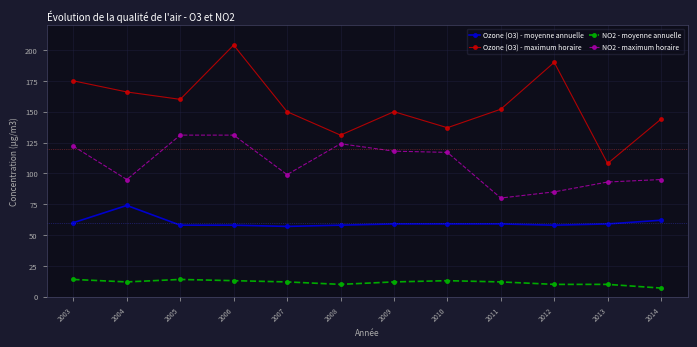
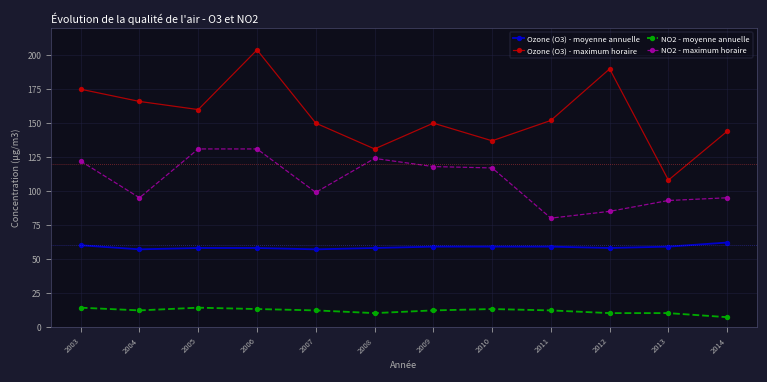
Ozone (O3) - moyenne annuelle, 2004: 74 -> 57
